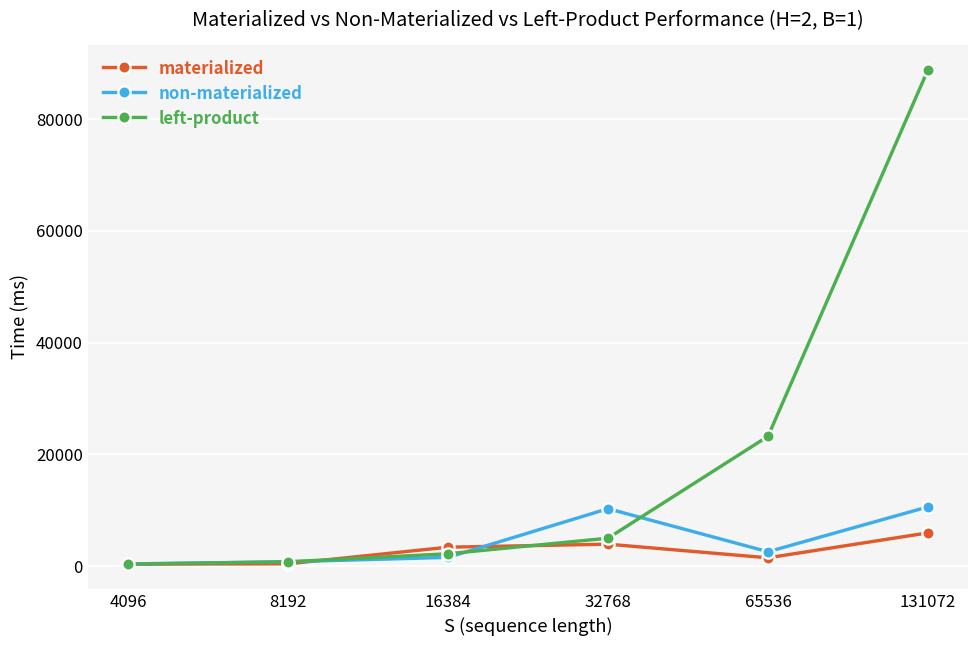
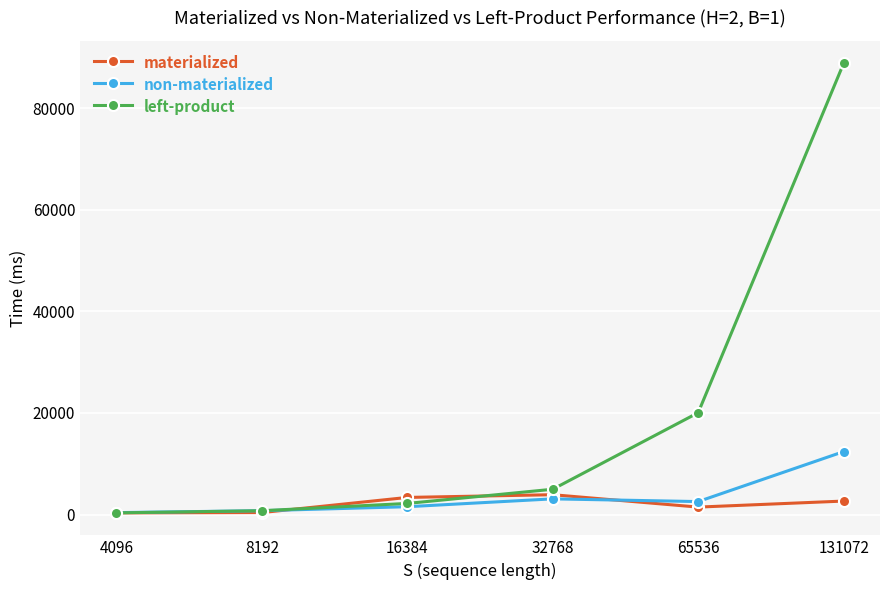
non-materialized, 32768: 10000 -> 3000
left-product, 65536: 23000 -> 20000
materialized, 131072: 6000 -> 3000
non-materialized, 131072: 11000 -> 12000
